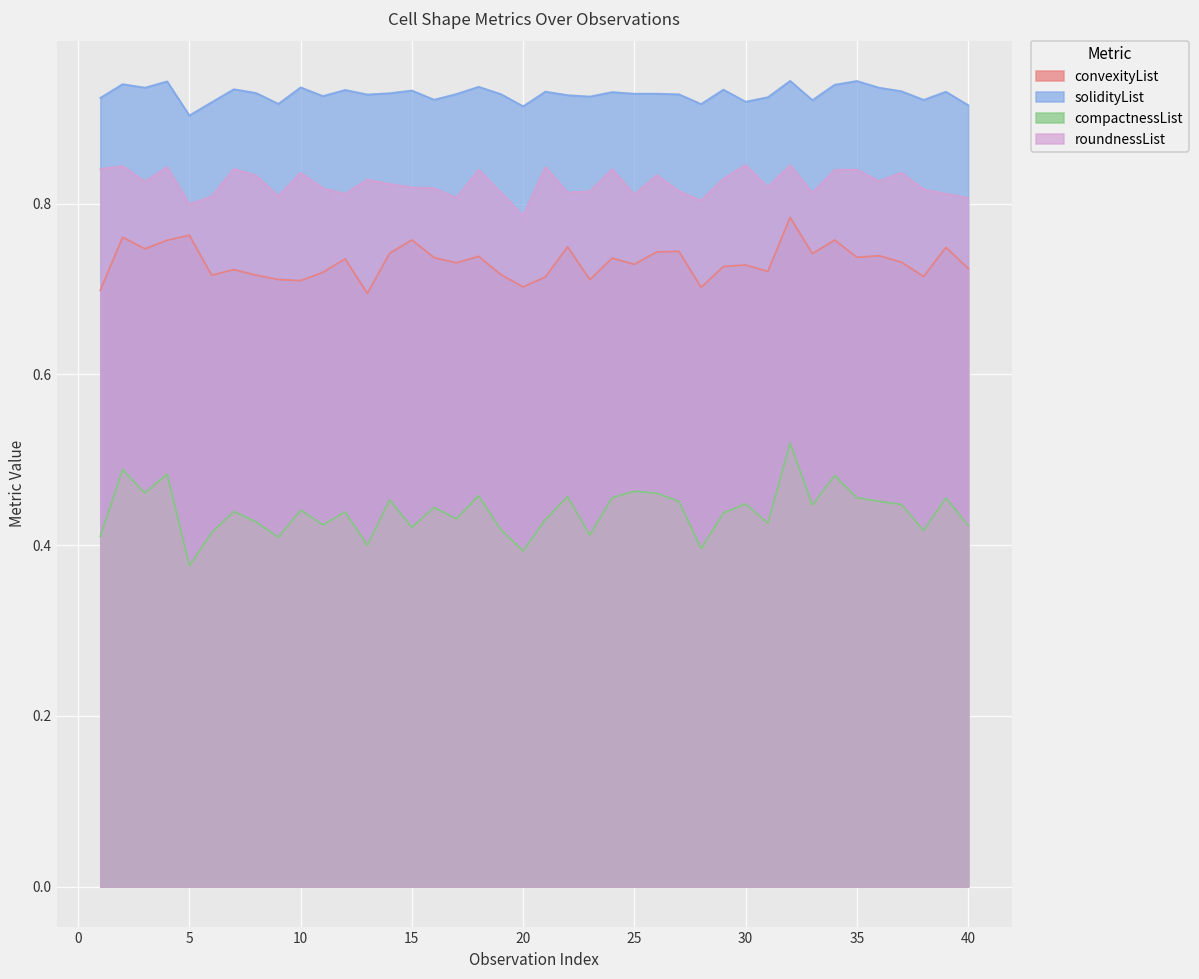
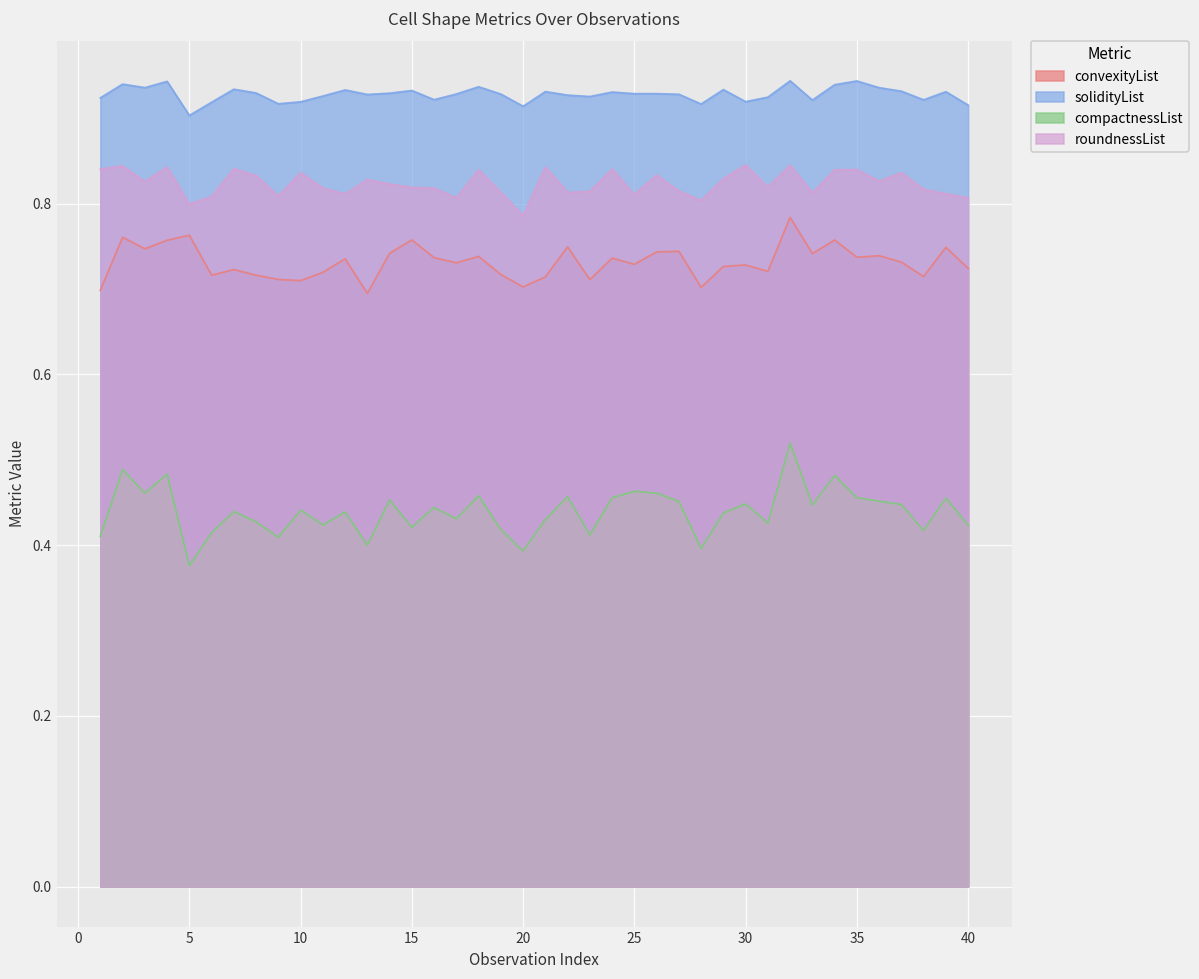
solidityList, 10: 0.94 -> 0.92
